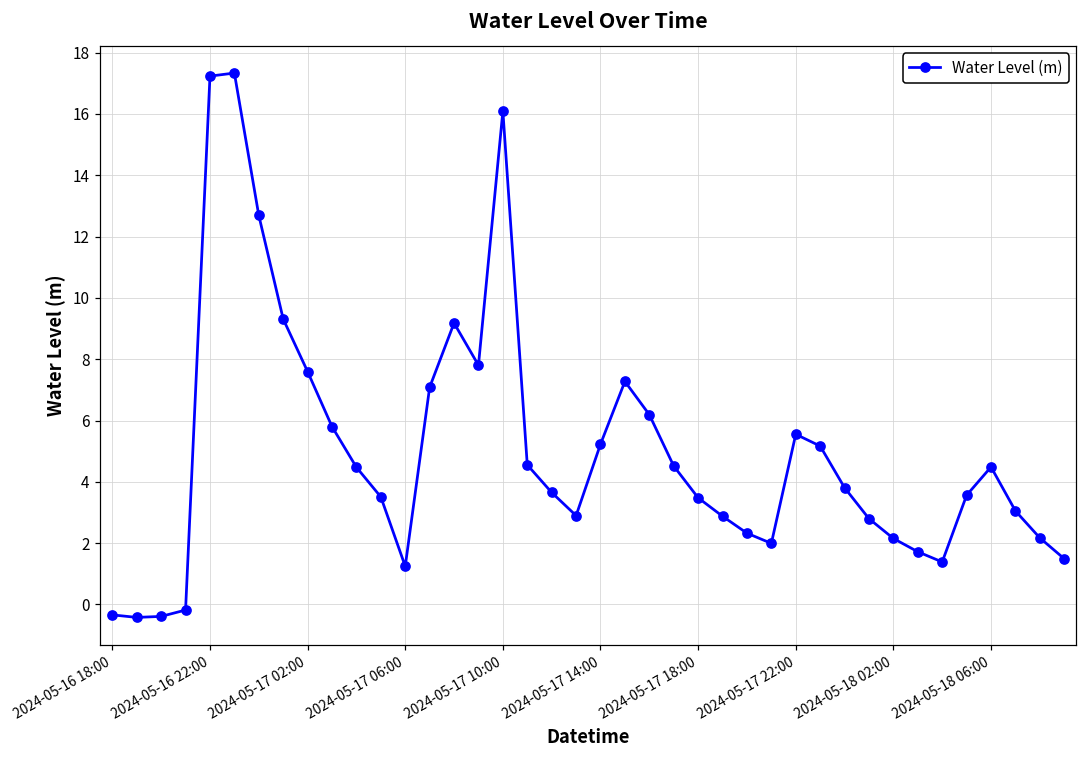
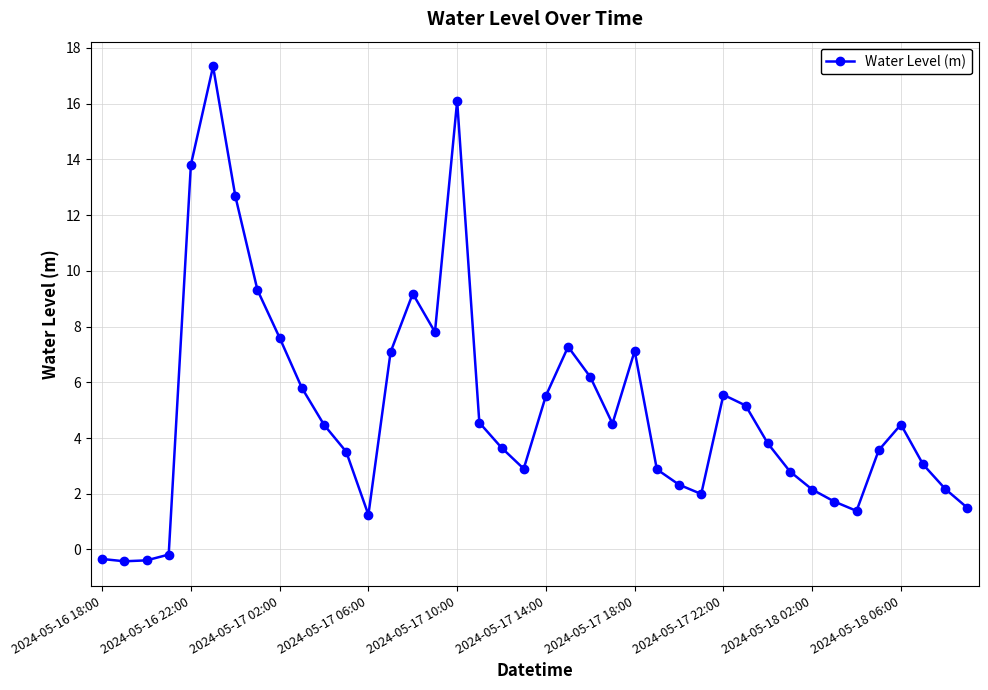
2024-05-16 22:00: 17.2 -> 13.8
2024-05-17 14:00: 5.2 -> 5.5
2024-05-17 18:00: 3.5 -> 7.1
